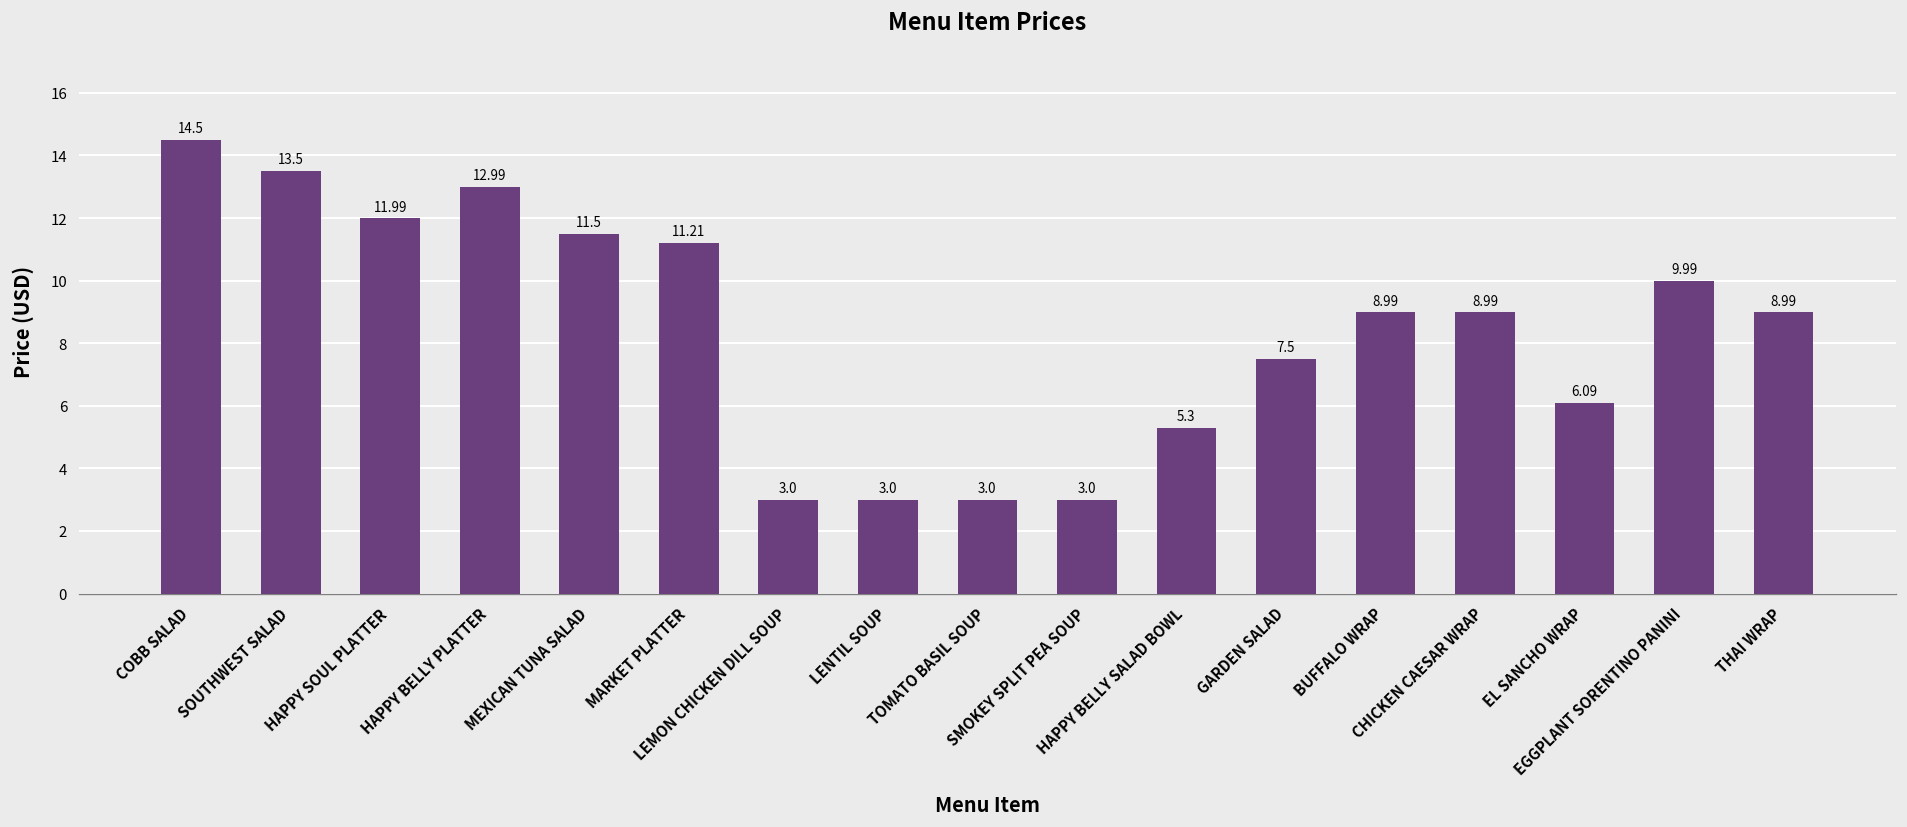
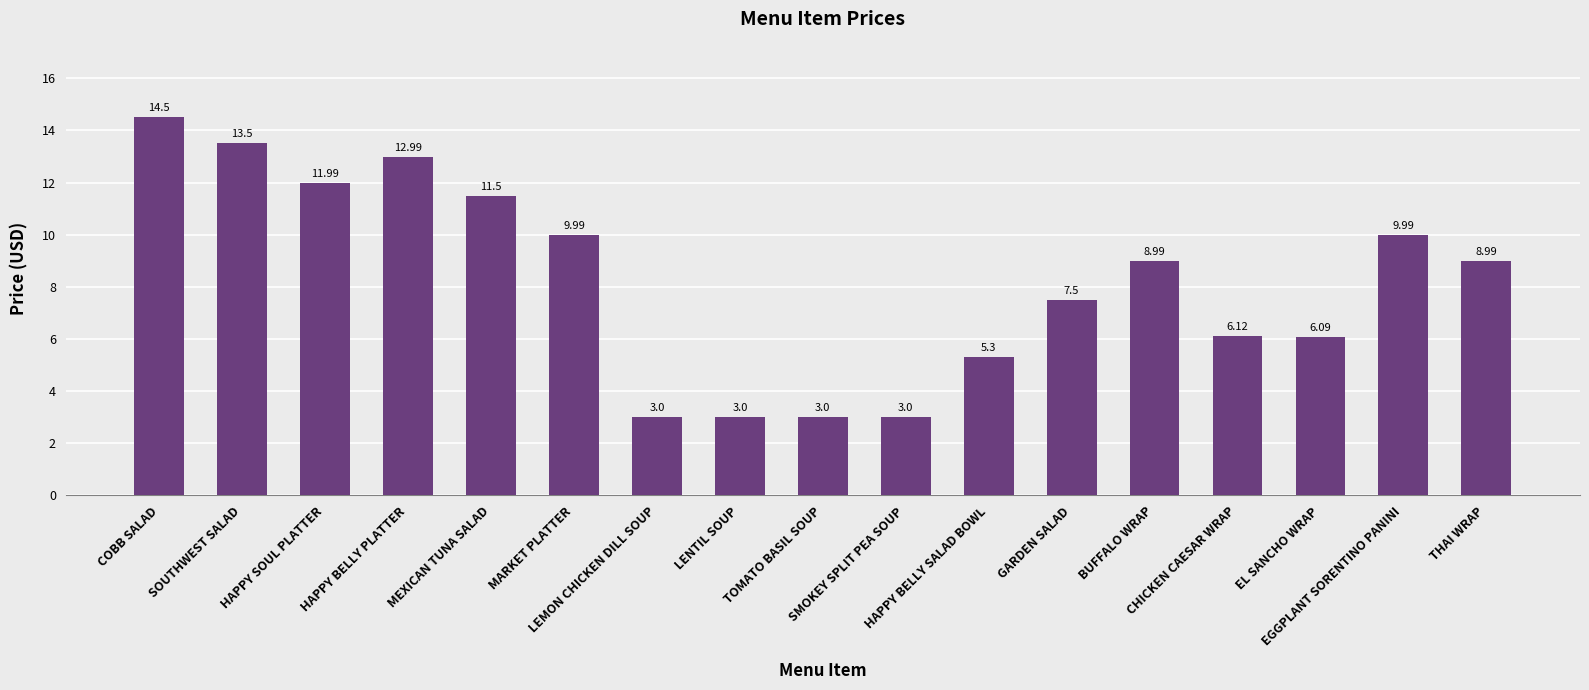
MARKET PLATTER: 11.21 -> 9.99
CHICKEN CAESAR WRAP: 8.99 -> 6.12
